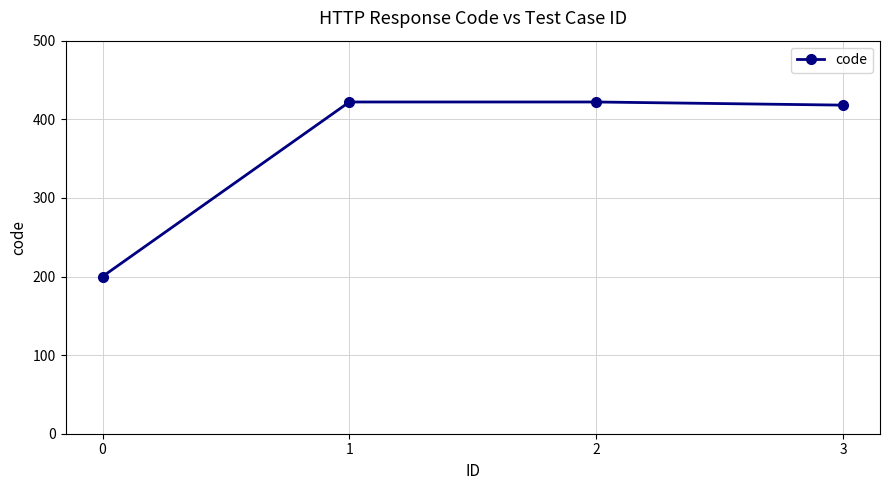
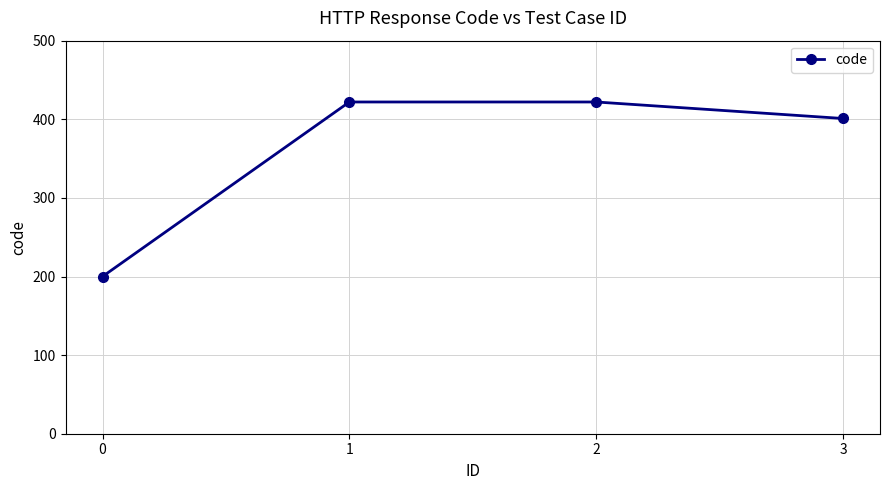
3: 420 -> 400
